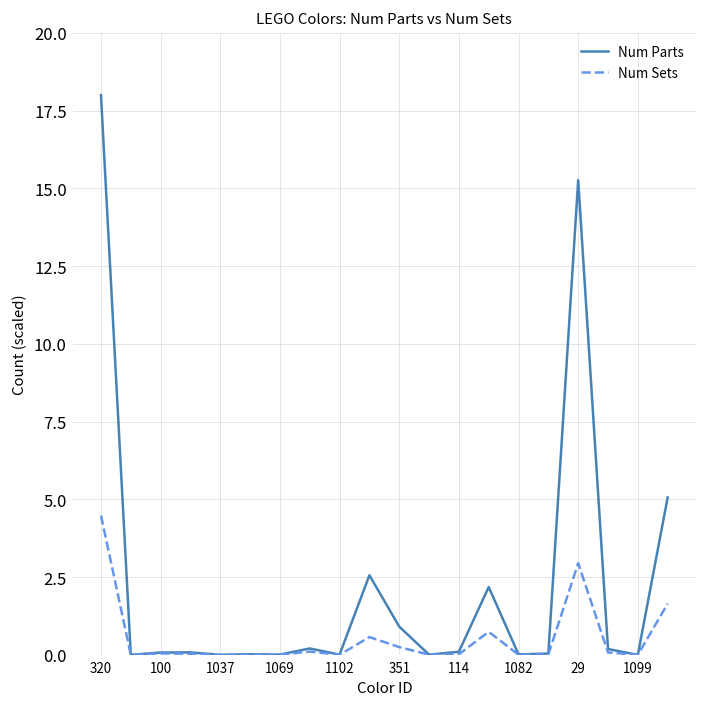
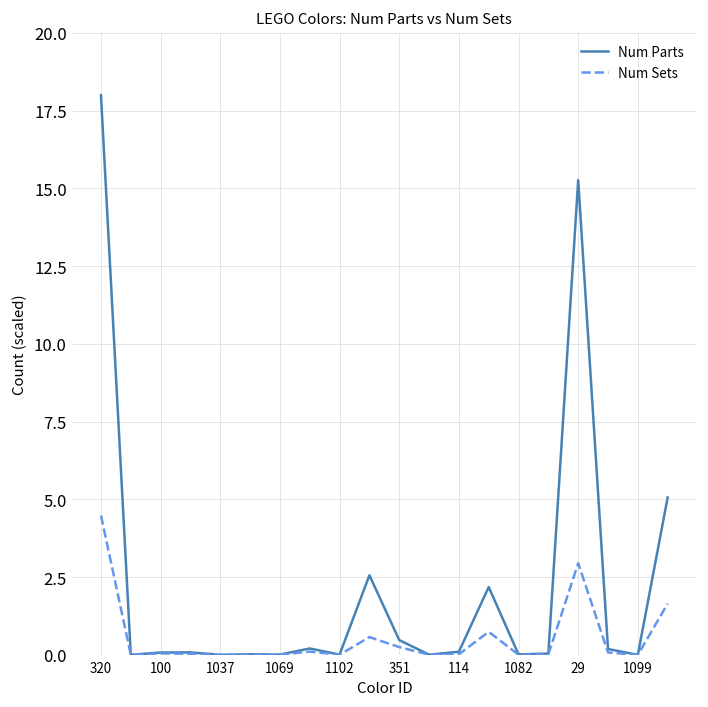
Num Parts, 351: 0.9 -> 0.5
